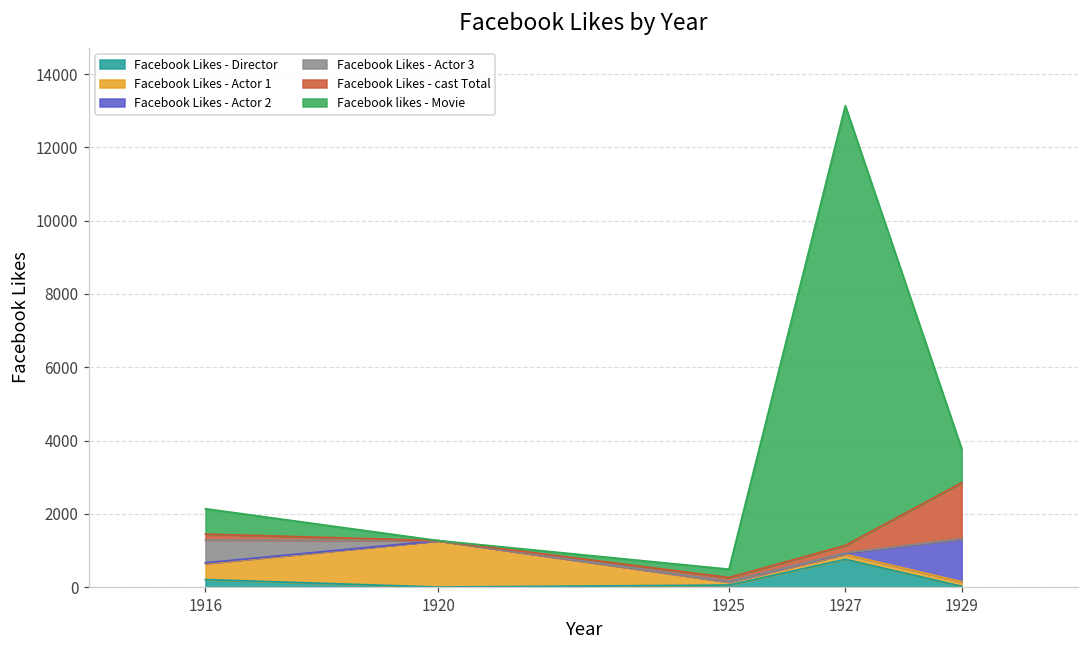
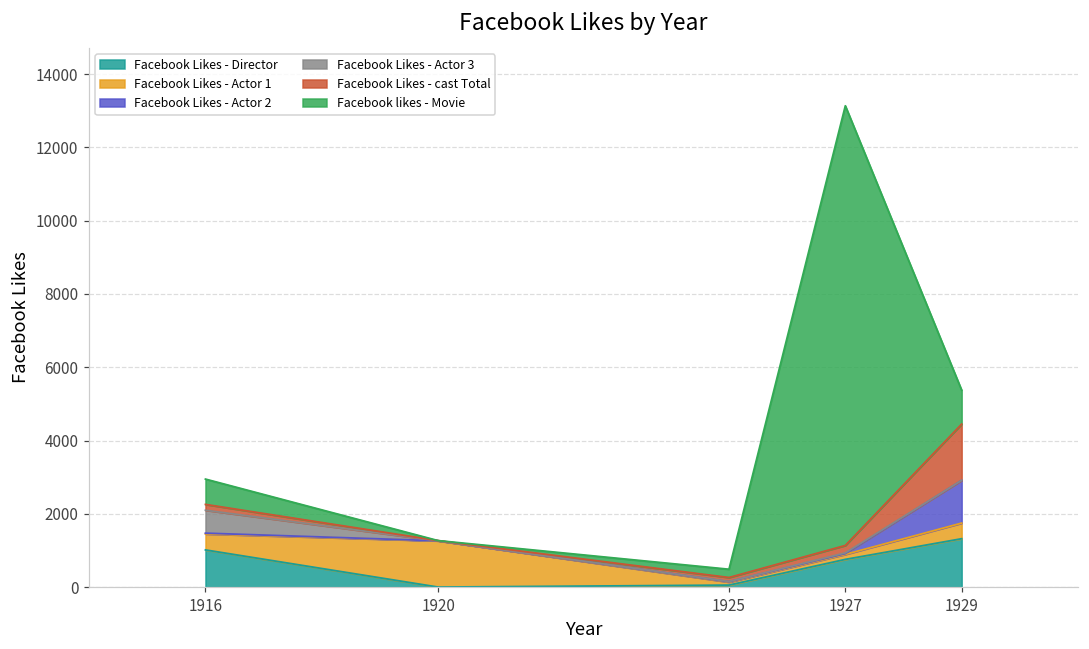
Facebook Likes - Director, 1916: 200 -> 1000
Facebook Likes - Director, 1929: 0 -> 1300
Facebook Likes - Actor 1, 1929: 100 -> 400
